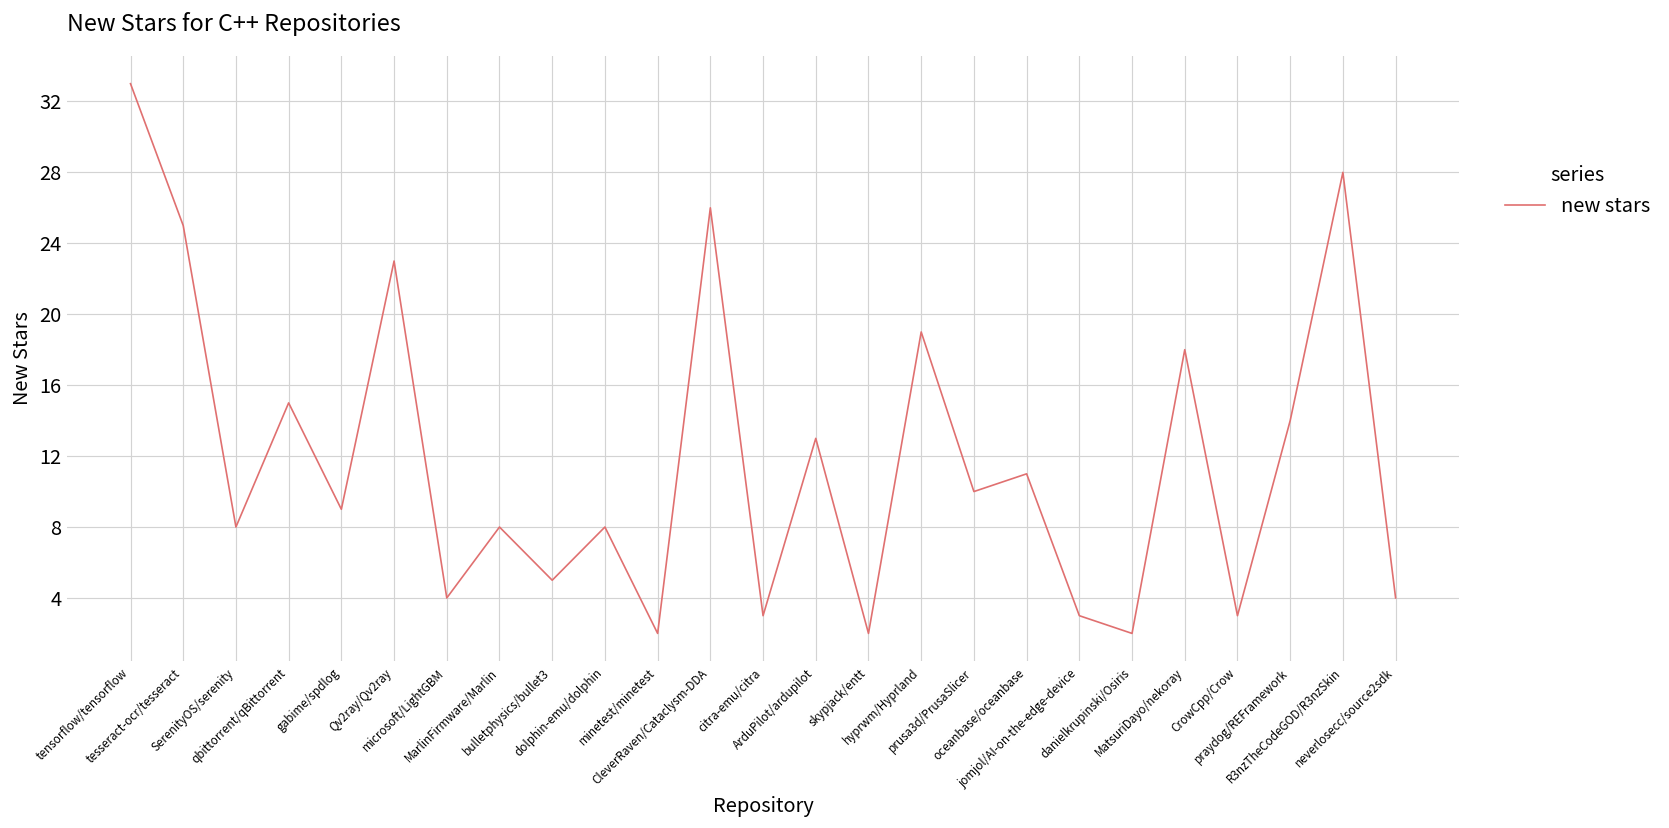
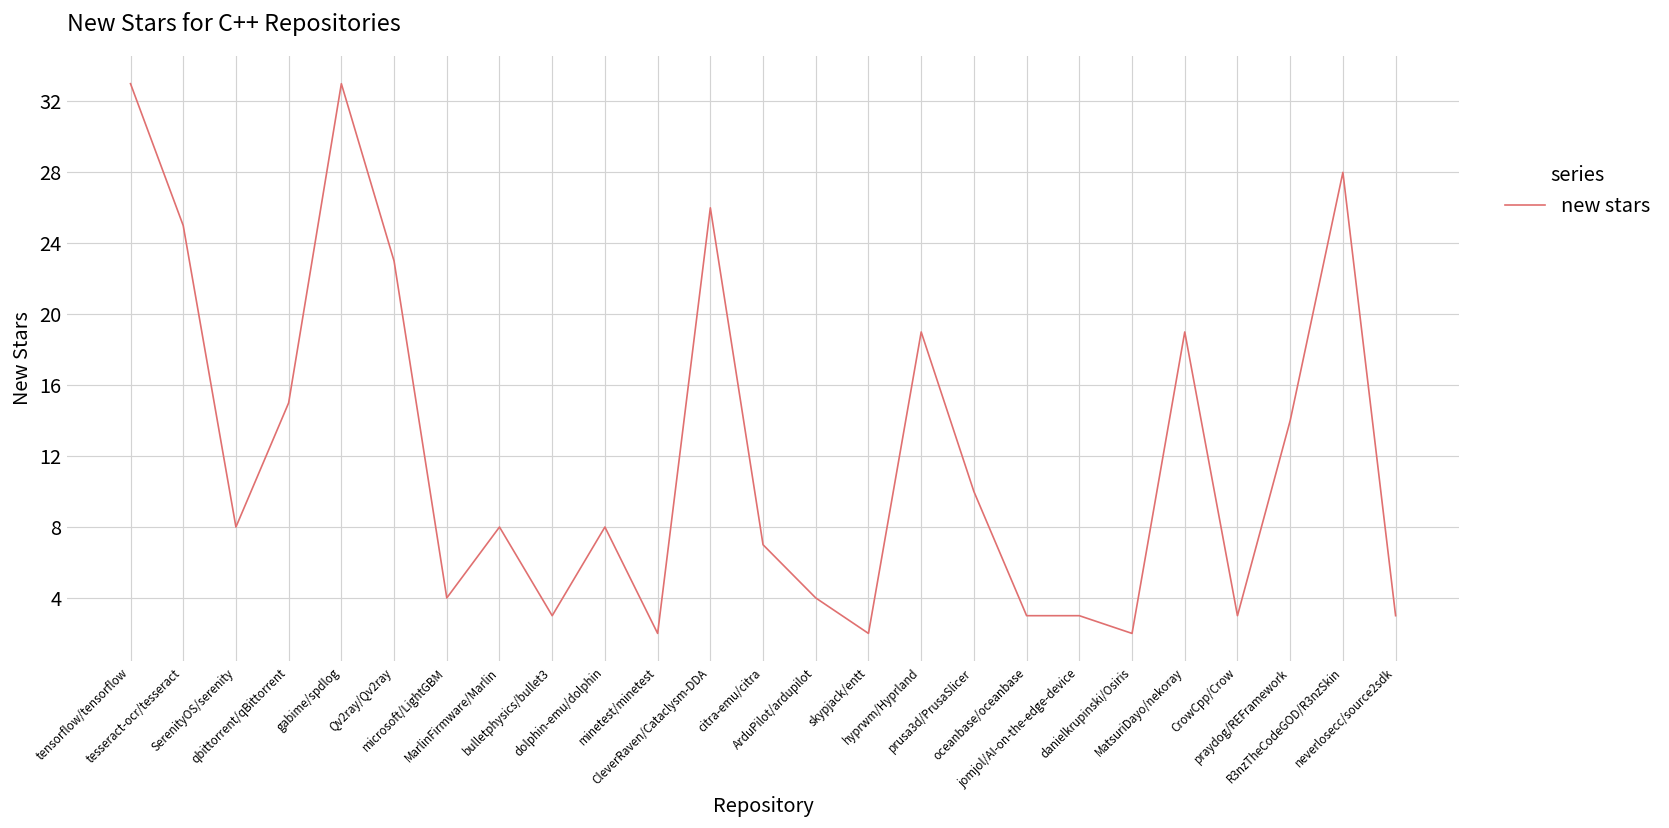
gabime/spdlog: 9 -> 33
bulletphysics/bullet3: 5 -> 3
citra-emu/citra: 3 -> 7
ArduPilot/ardupilot: 13 -> 4
oceanbase/oceanbase: 11 -> 3
MatsuriDayo/nekoray: 18 -> 19
neverlosecc/source2sdk: 4 -> 3
